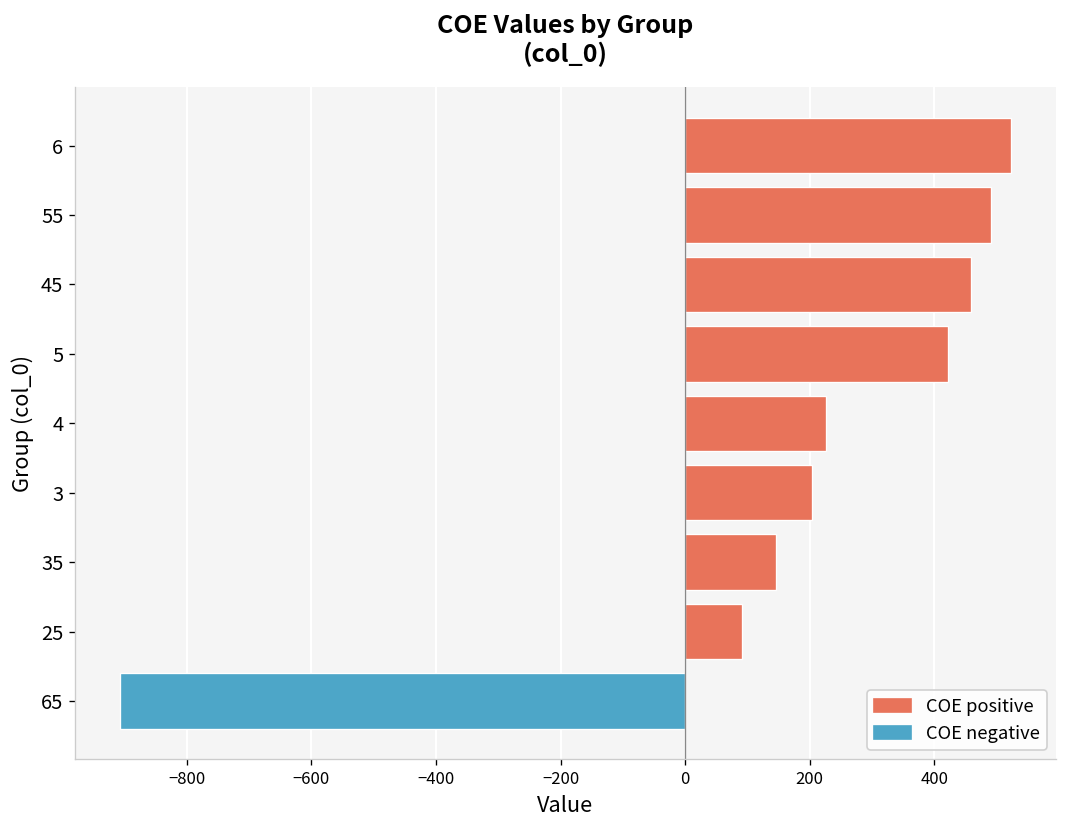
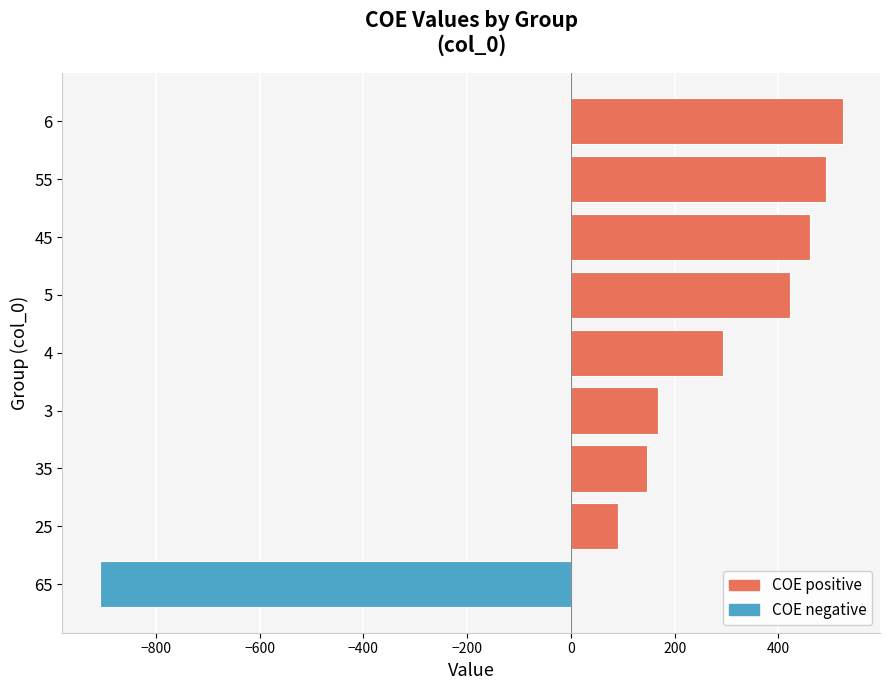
4: 230 -> 290
3: 200 -> 170
